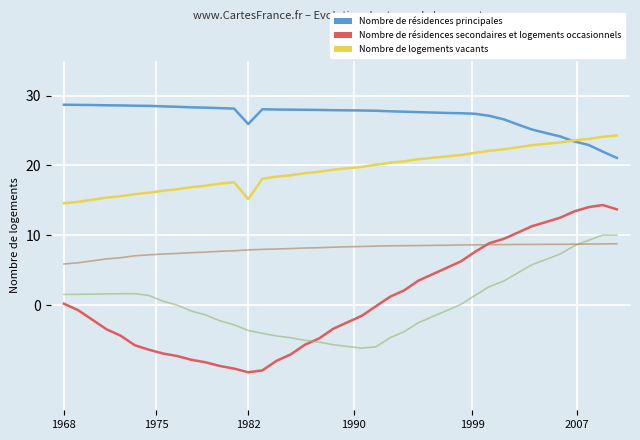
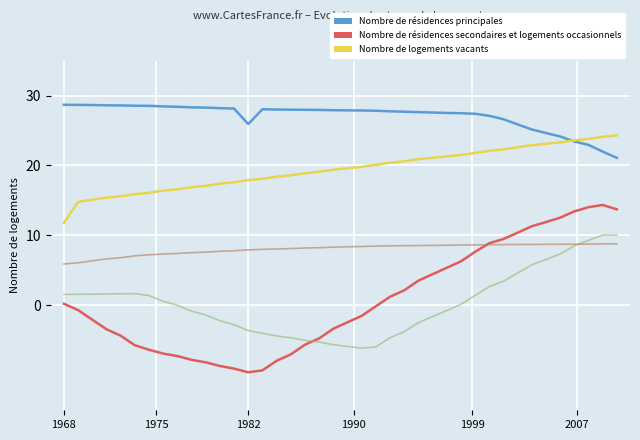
Nombre de logements vacants, 1968: 15 -> 12
Nombre de logements vacants, 1982: 15 -> 18
